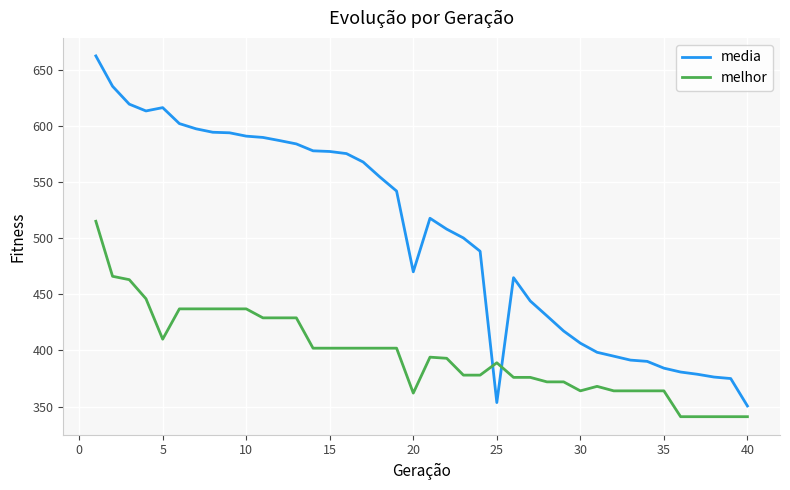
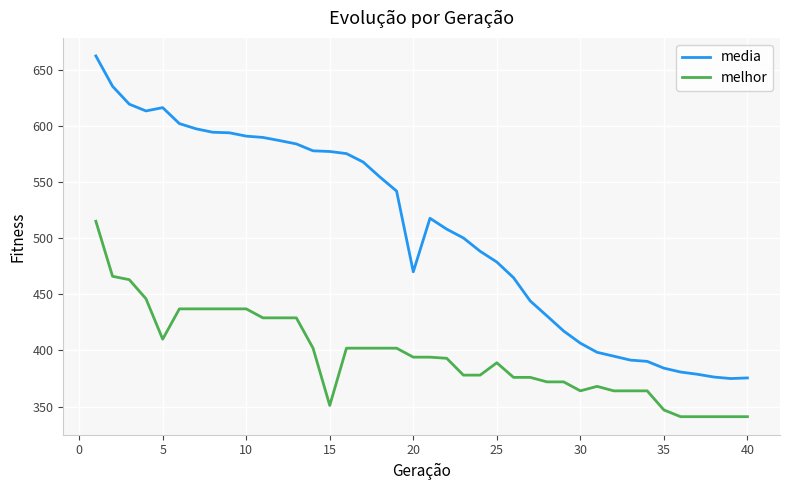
melhor, 15: 402 -> 351
melhor, 20: 362 -> 394
media, 25: 354 -> 479
melhor, 35: 364 -> 347
media, 40: 351 -> 376
